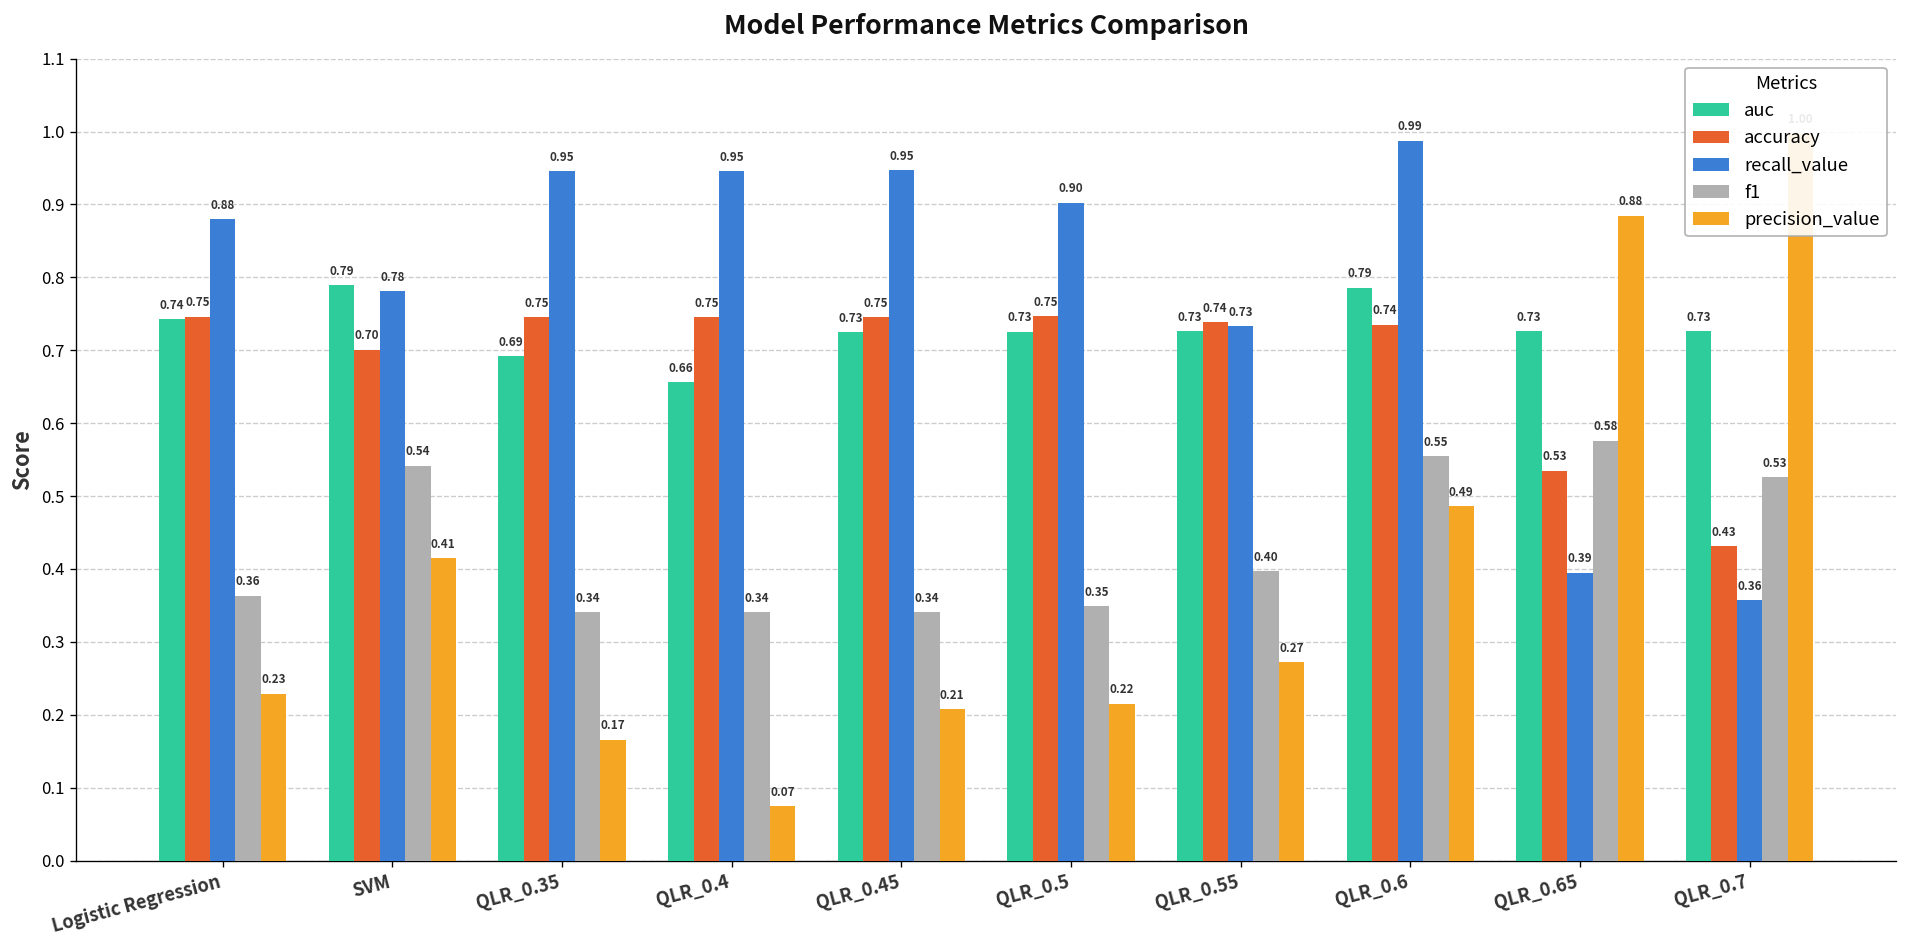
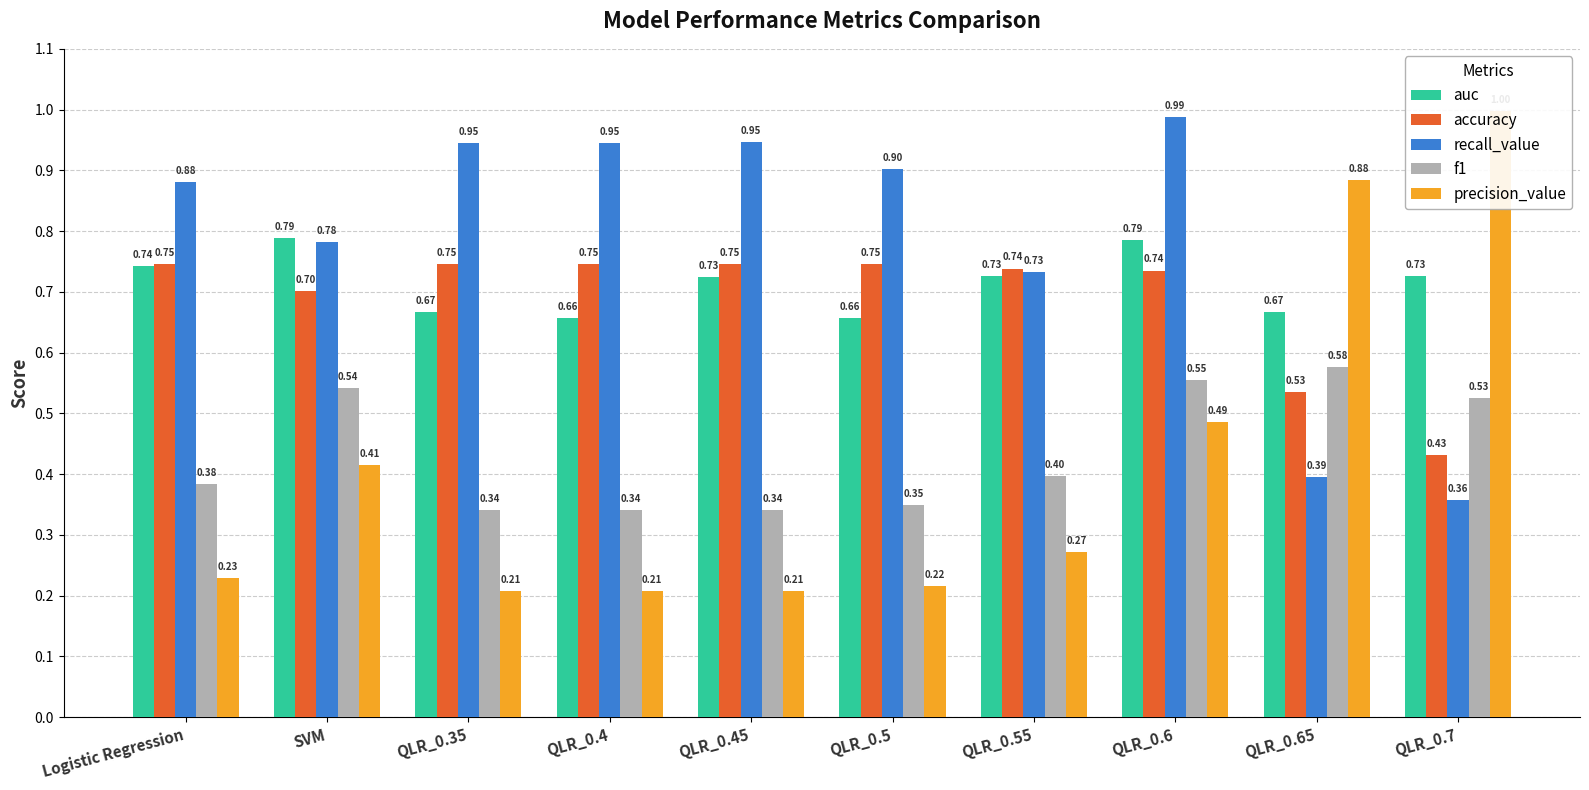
f1, Logistic Regression: 0.36 -> 0.38
auc, QLR_0.35: 0.69 -> 0.67
precision_value, QLR_0.35: 0.17 -> 0.21
precision_value, QLR_0.4: 0.07 -> 0.21
auc, QLR_0.5: 0.73 -> 0.66
auc, QLR_0.65: 0.73 -> 0.67
